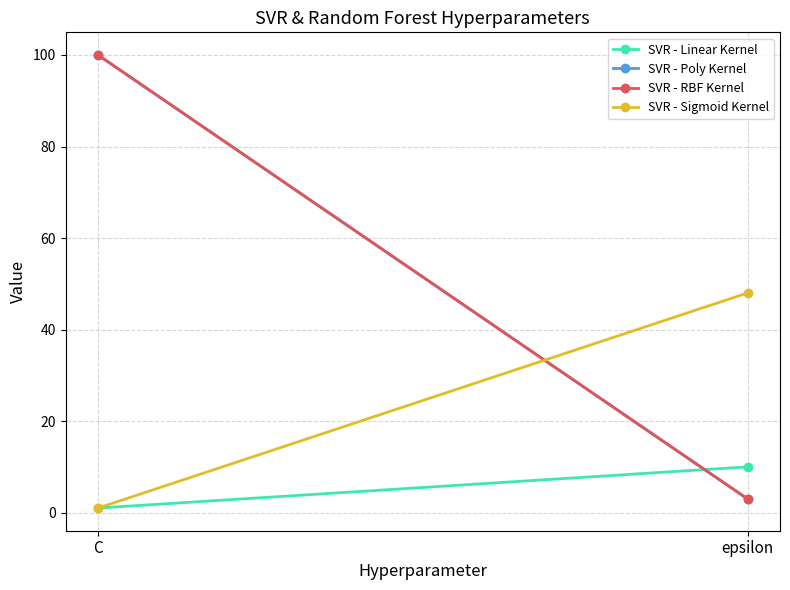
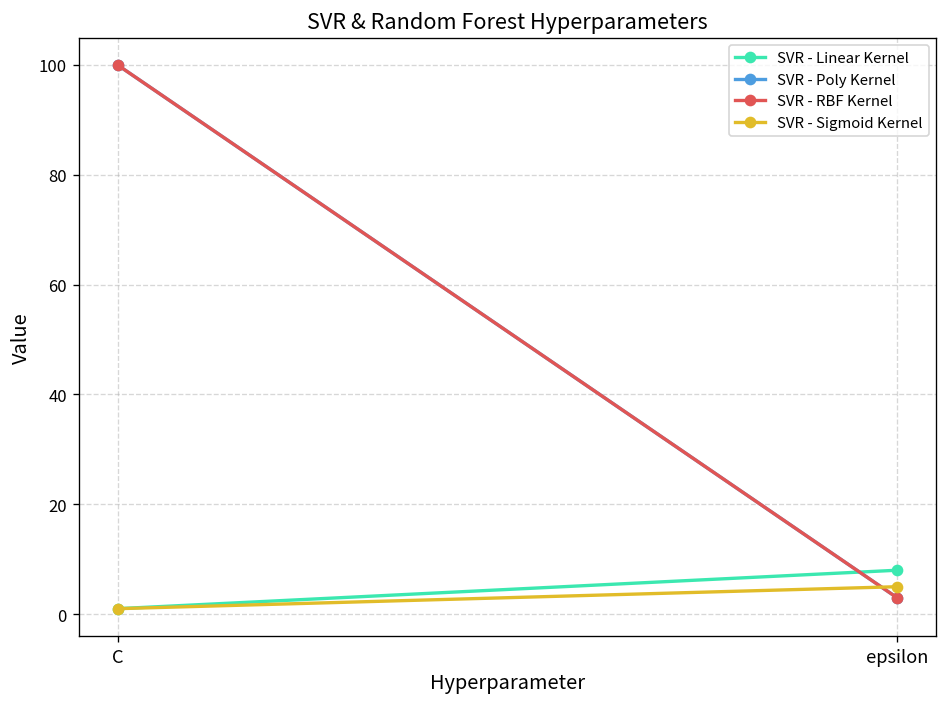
SVR - Linear Kernel, epsilon: 10 -> 8
SVR - Sigmoid Kernel, epsilon: 48 -> 5
